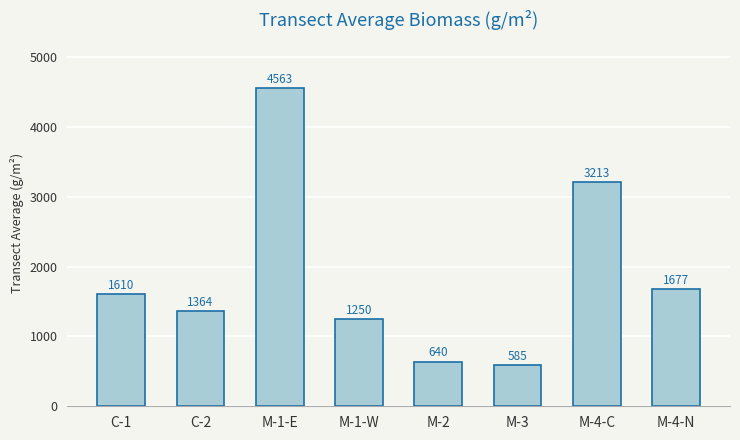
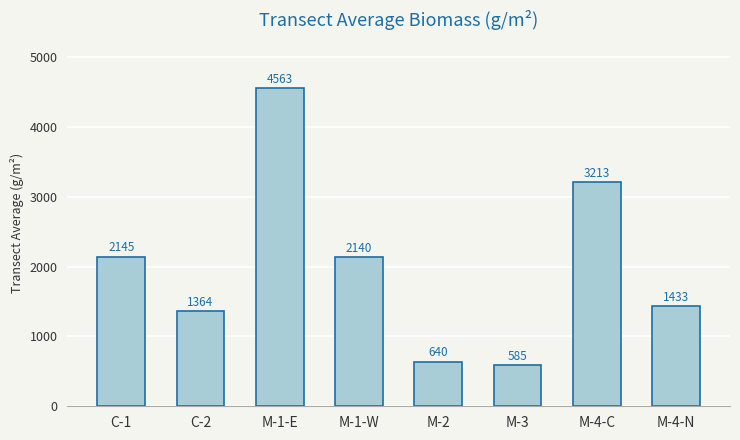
C-1: 1610 -> 2145
M-1-W: 1250 -> 2140
M-4-N: 1677 -> 1433
